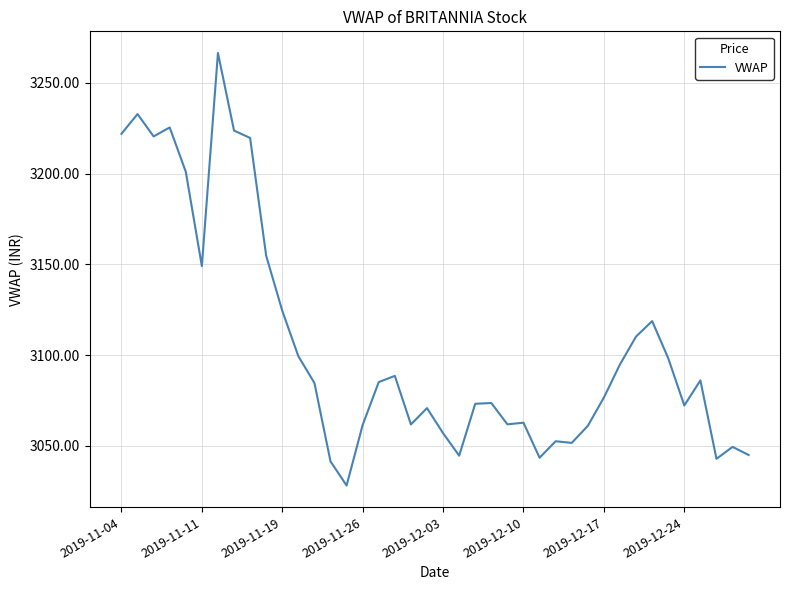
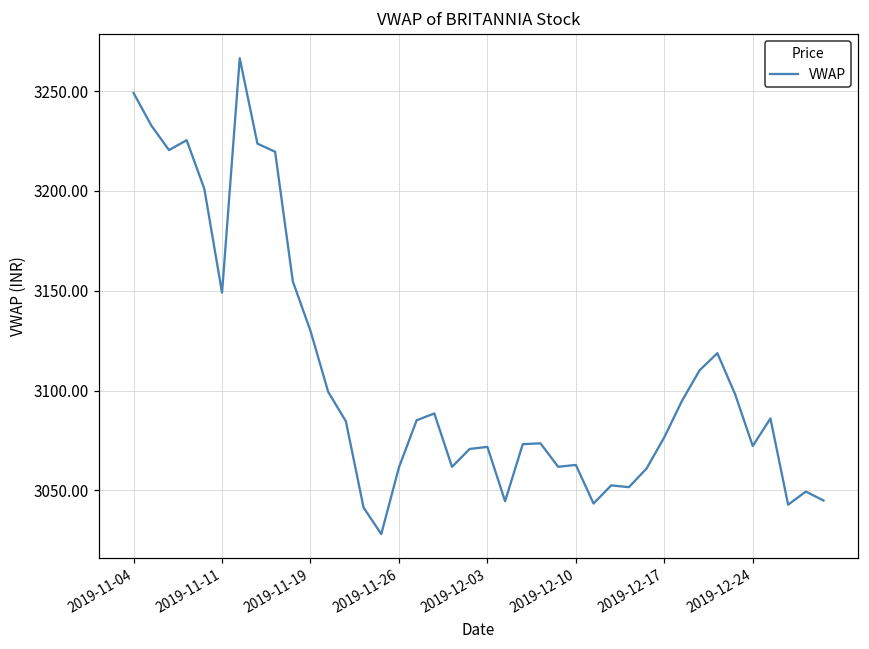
2019-11-04: 3222 -> 3249
2019-11-19: 3124 -> 3130
2019-12-03: 3057 -> 3072
